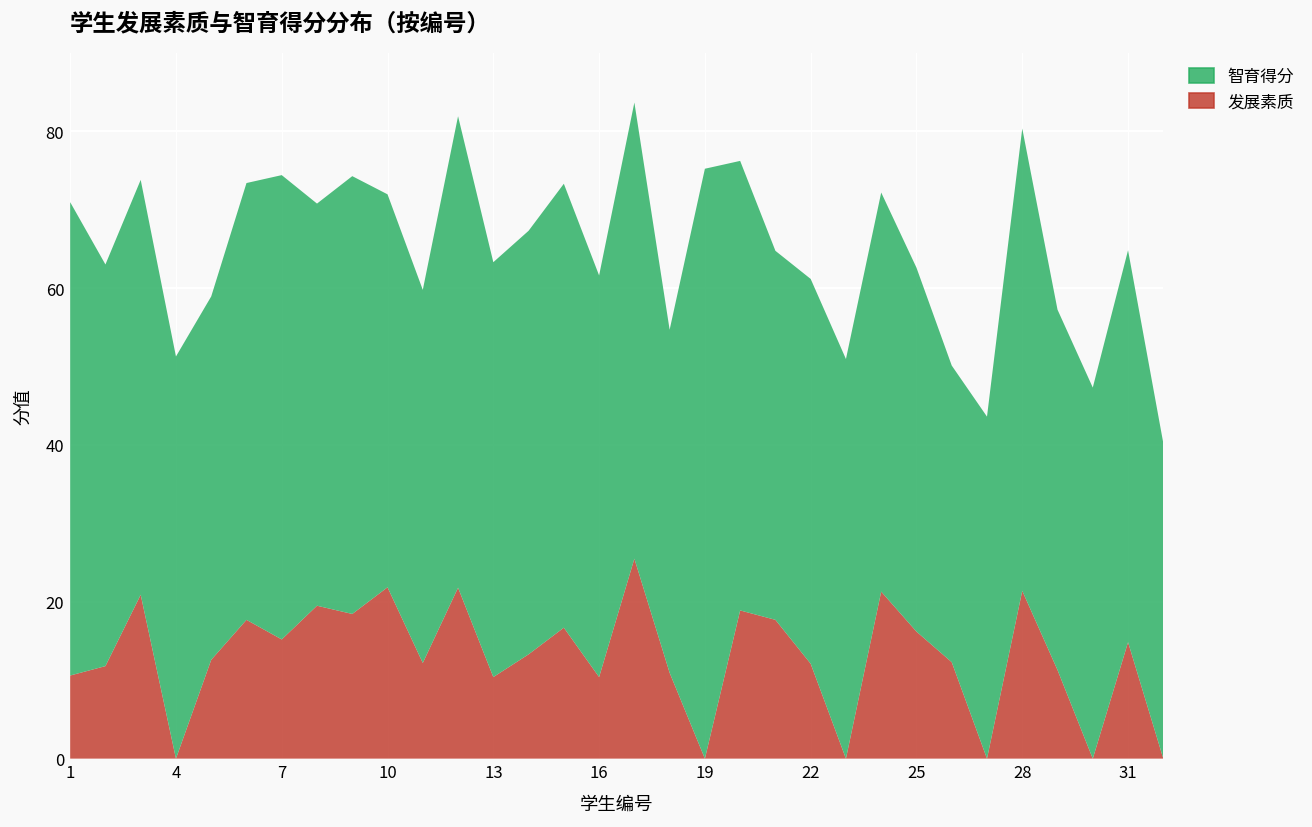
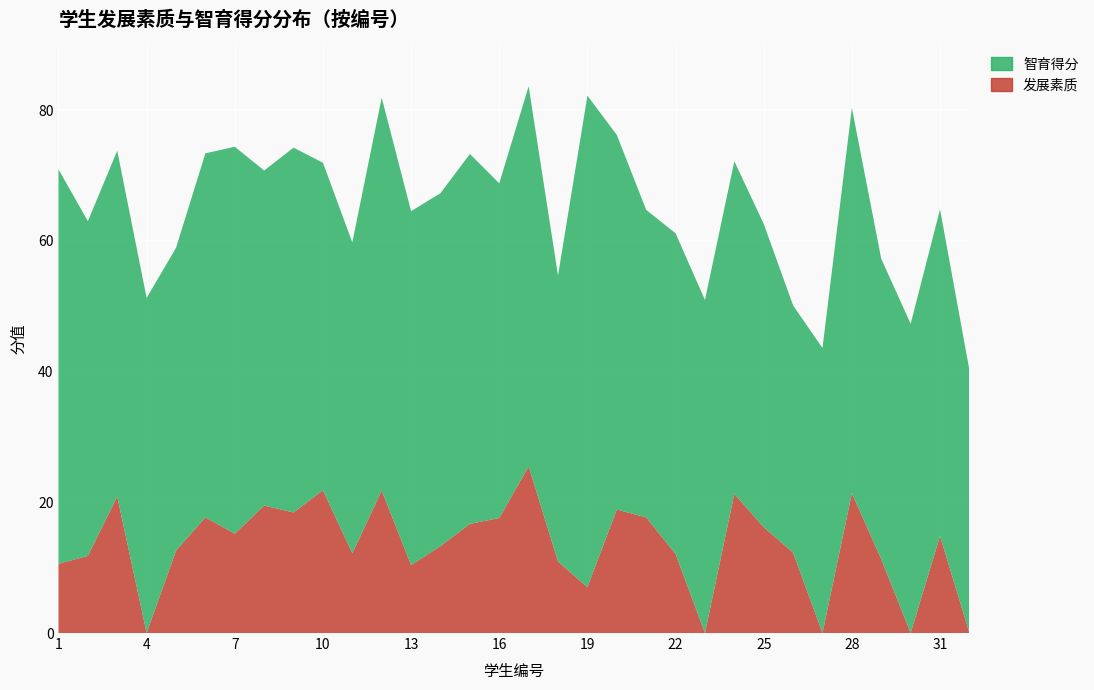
智育得分, 13: 53 -> 54
发展素质, 16: 10 -> 18
发展素质, 19: 0 -> 7
